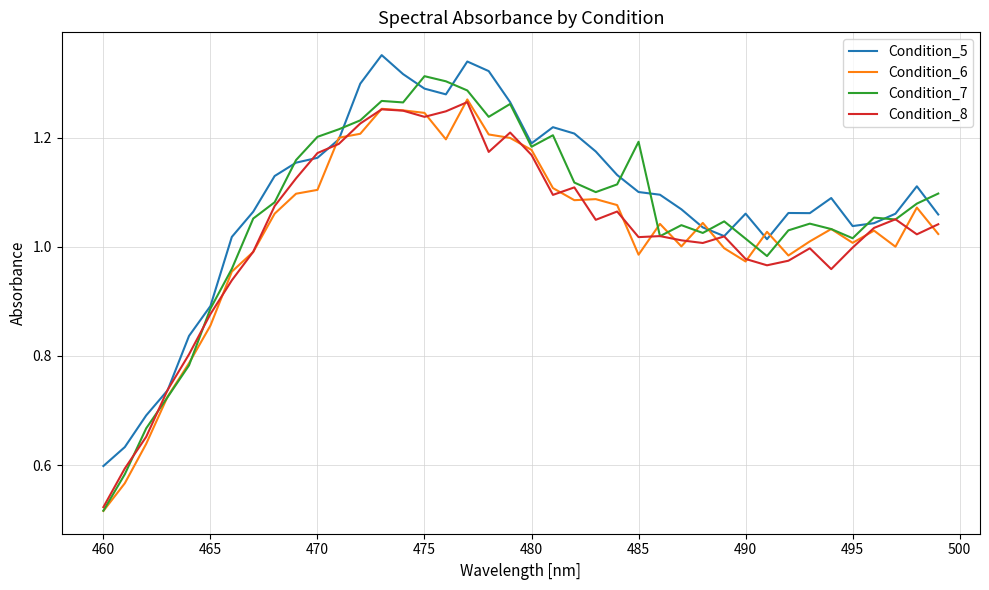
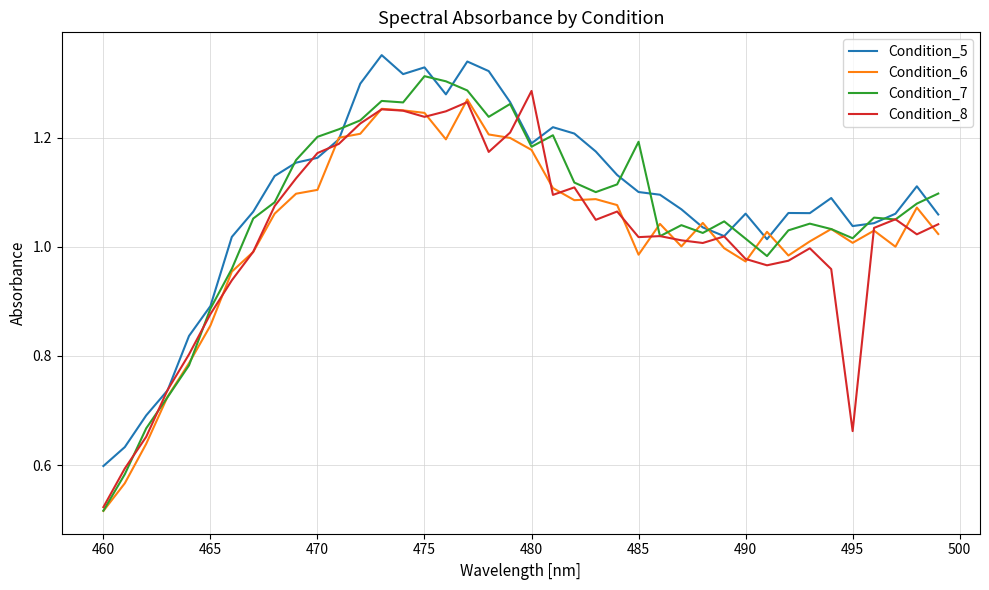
Condition_5, 475: 1.29 -> 1.33
Condition_8, 480: 1.17 -> 1.29
Condition_8, 495: 1.00 -> 0.66
